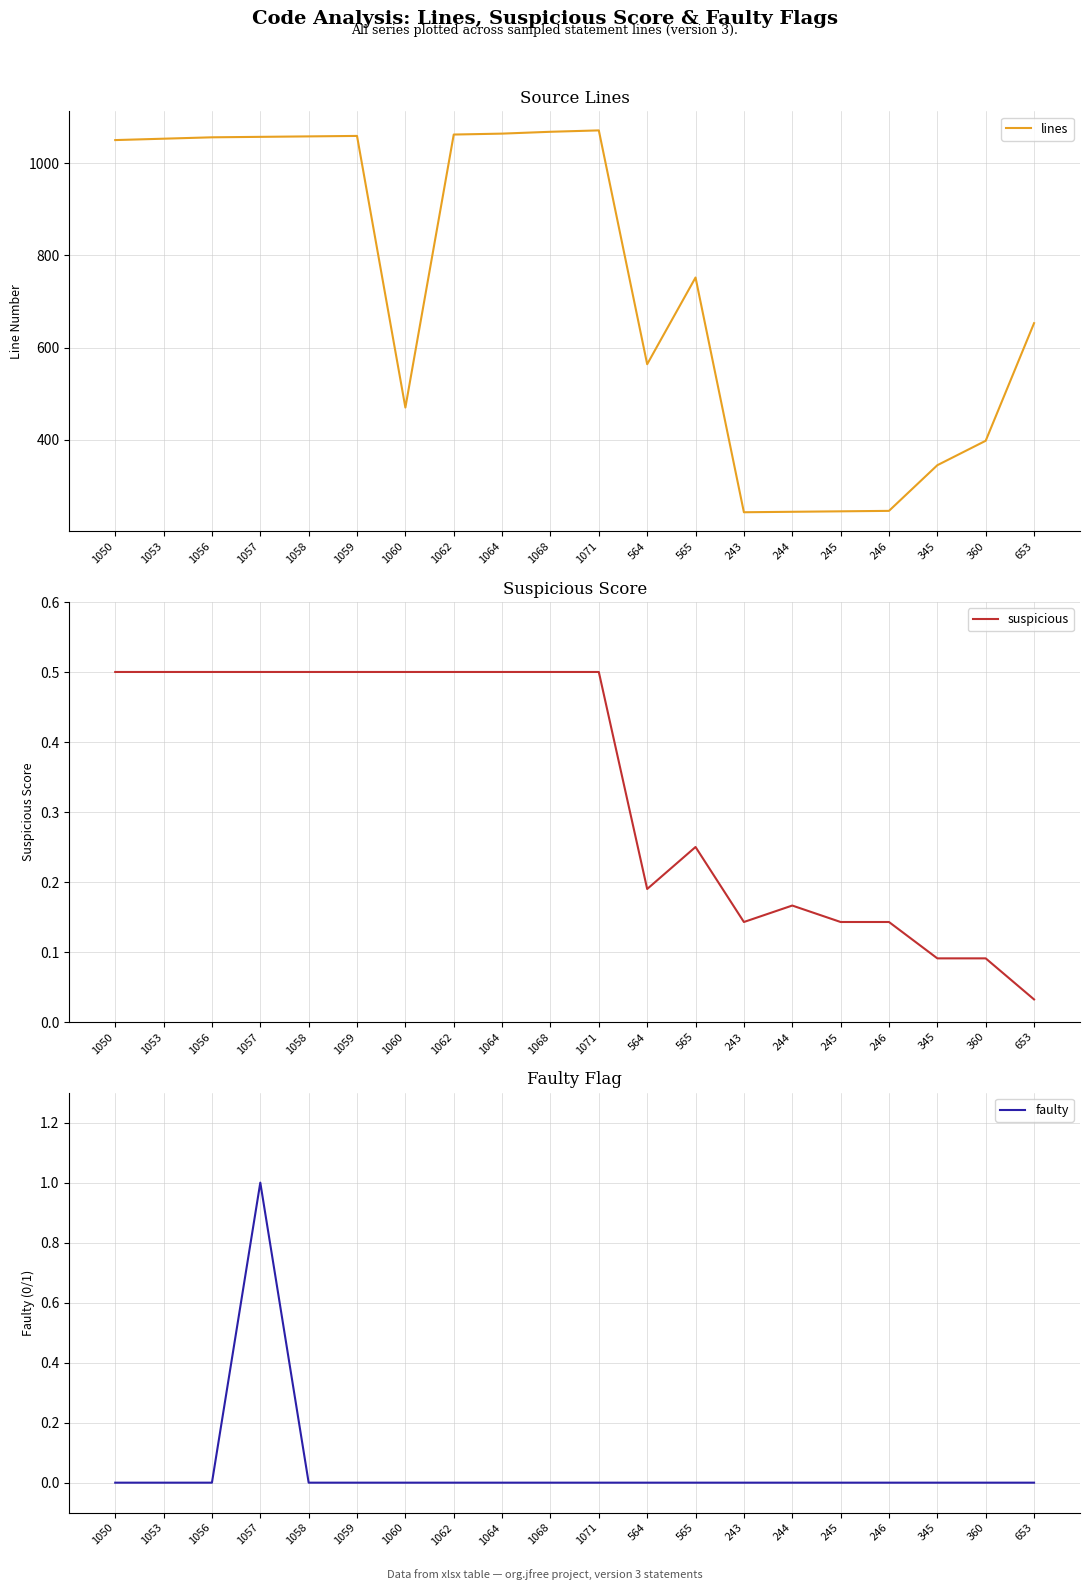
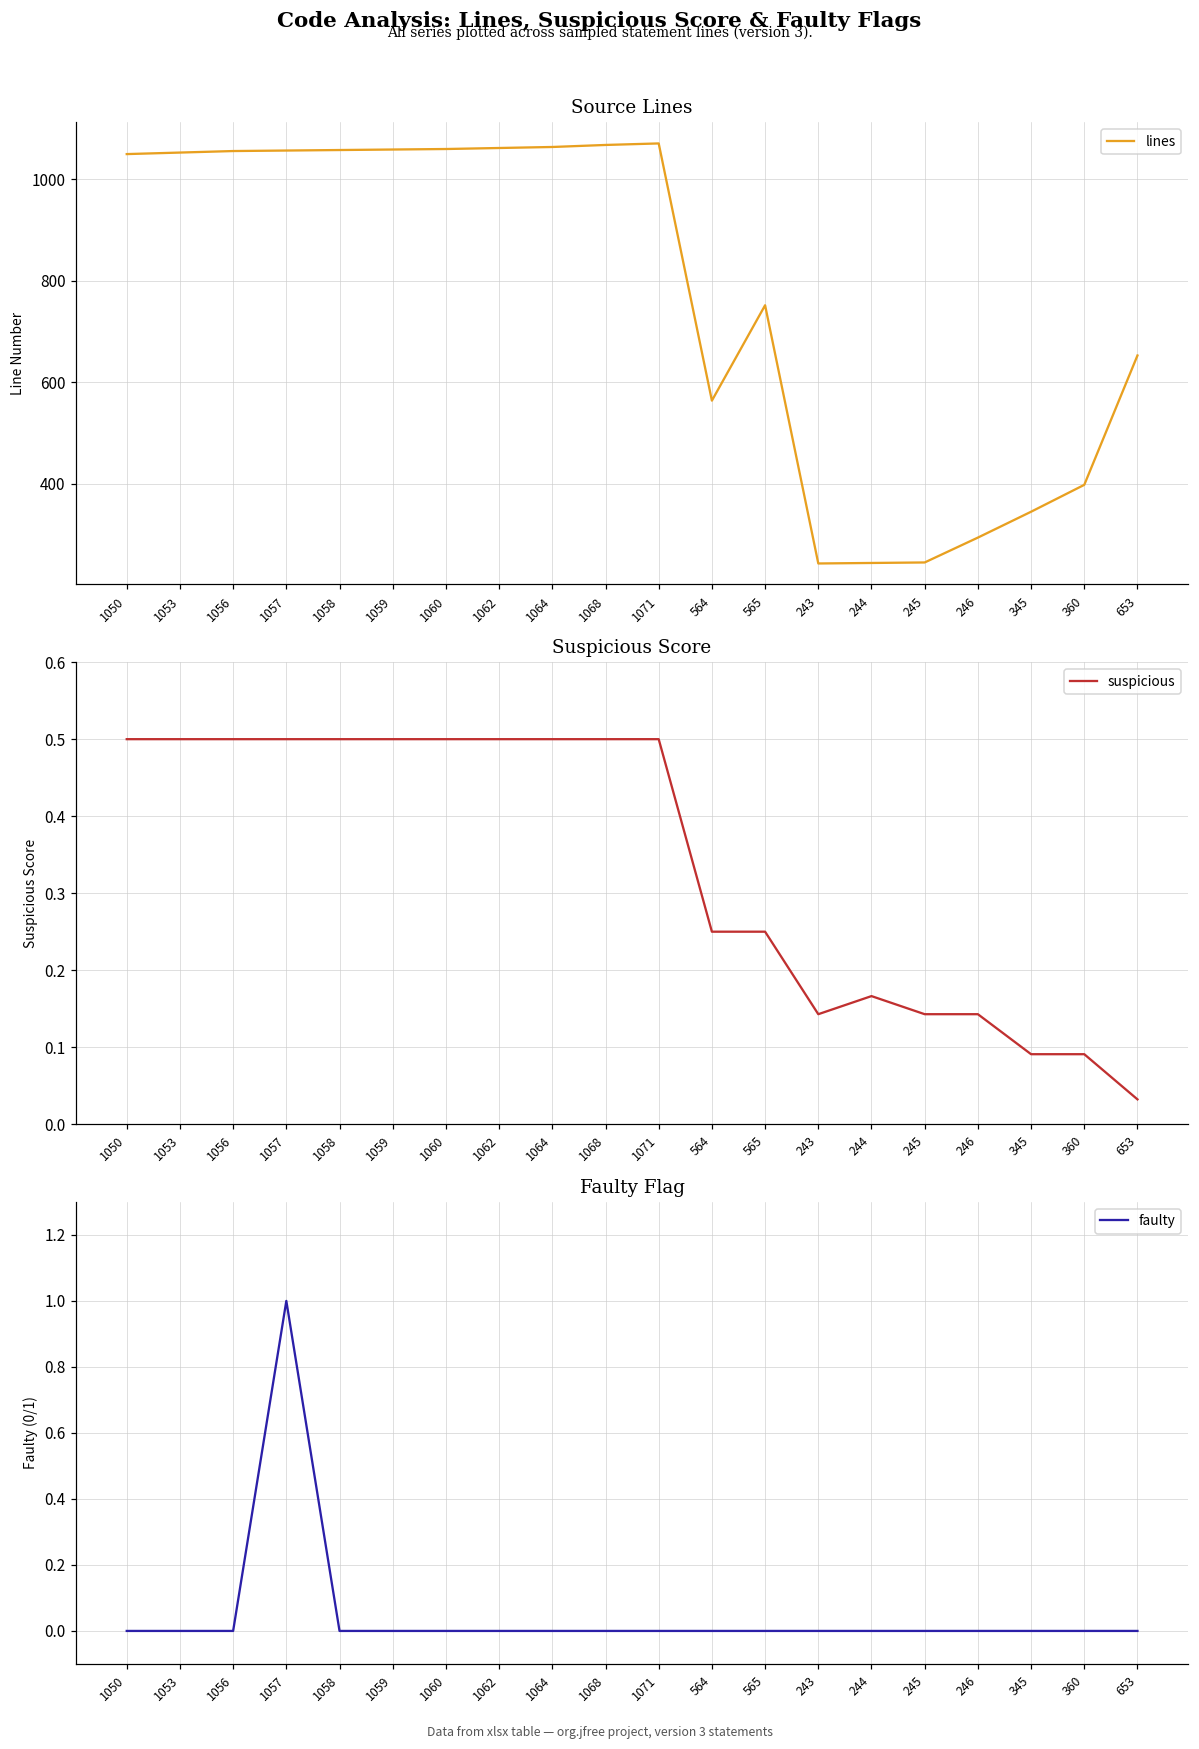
Source Lines, 1060: 470 -> 1060
Source Lines, 246: 250 -> 290
Suspicious Score, 564: 0.19 -> 0.25
